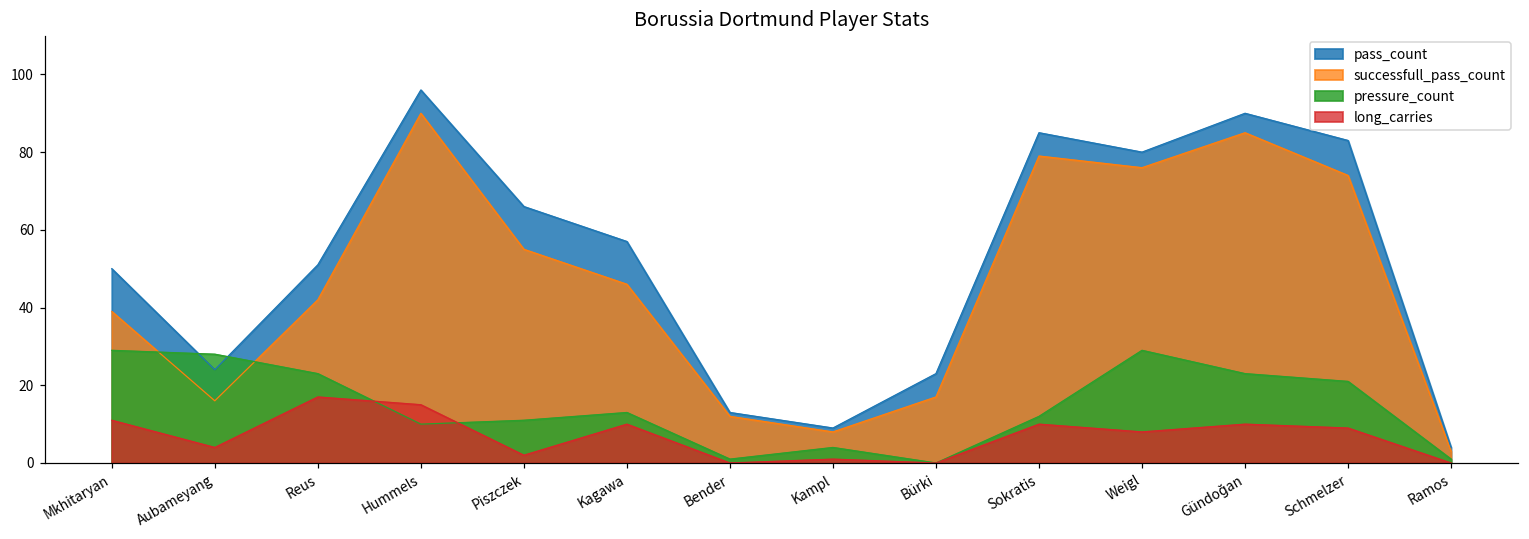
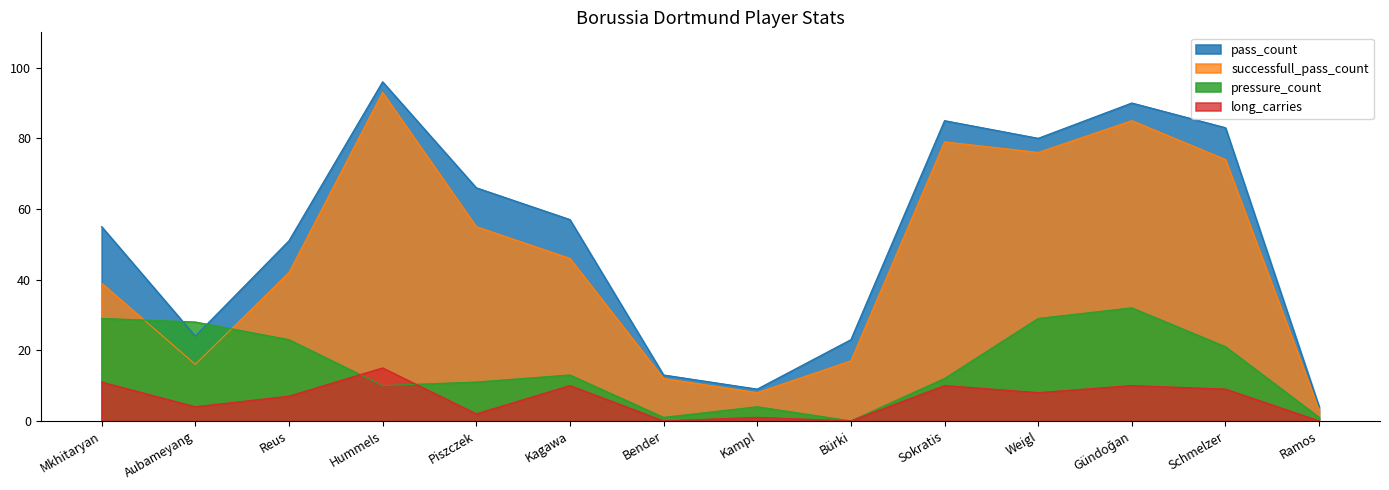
pass_count, Mkhitaryan: 50 -> 55
long_carries, Reus: 17 -> 7
successfull_pass_count, Hummels: 90 -> 93
pressure_count, Gündoğan: 23 -> 32
